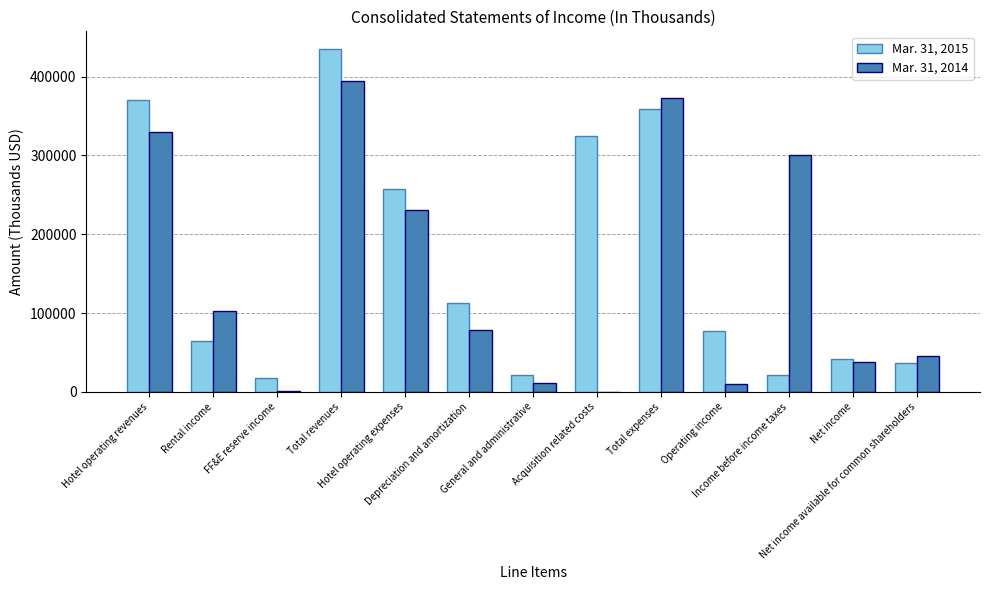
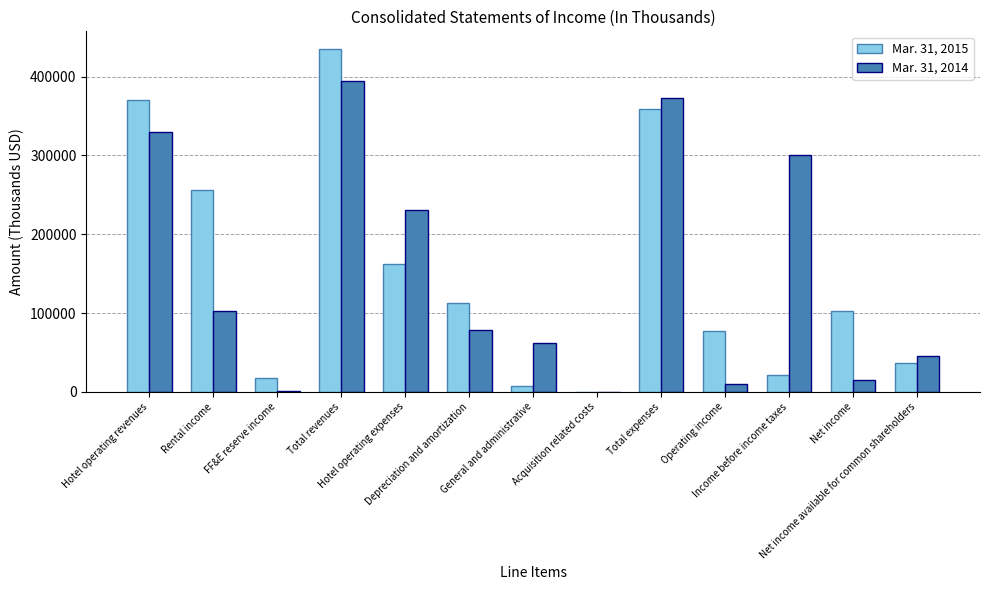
Mar. 31, 2015, Rental income: 60000 -> 260000
Mar. 31, 2015, Hotel operating expenses: 260000 -> 160000
Mar. 31, 2015, General and administrative: 20000 -> 10000
Mar. 31, 2014, General and administrative: 10000 -> 60000
Mar. 31, 2015, Acquisition related costs: 320000 -> 0
Mar. 31, 2015, Net income: 40000 -> 100000
Mar. 31, 2014, Net income: 40000 -> 10000
